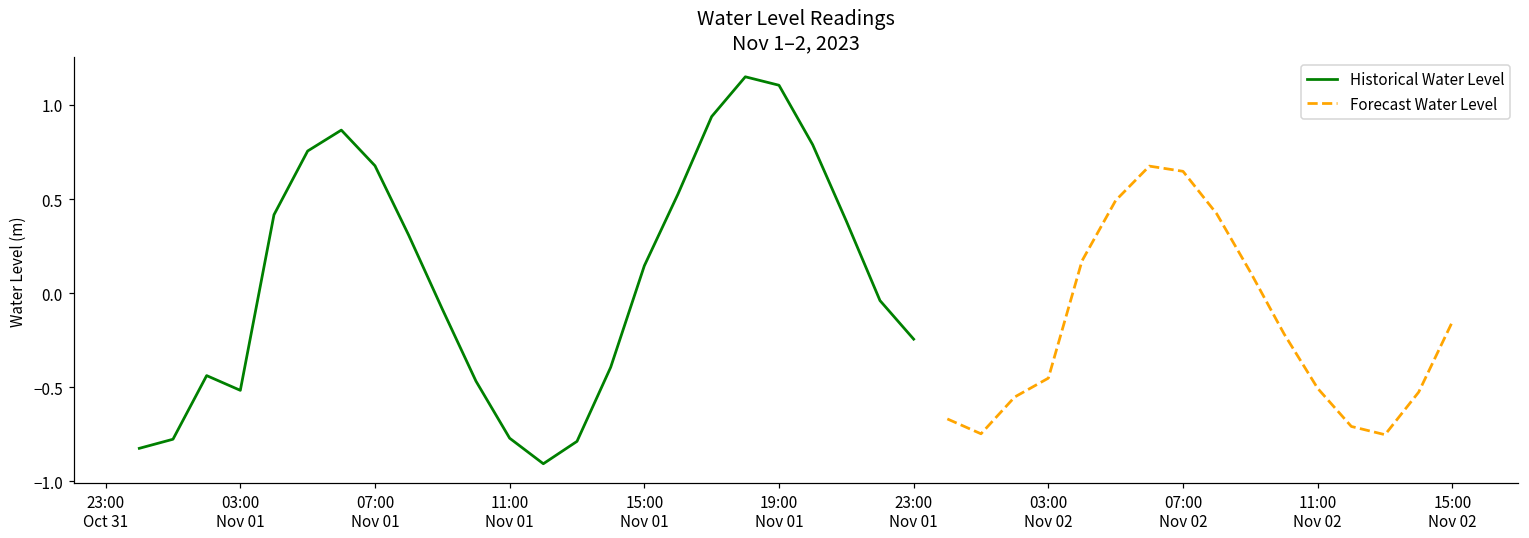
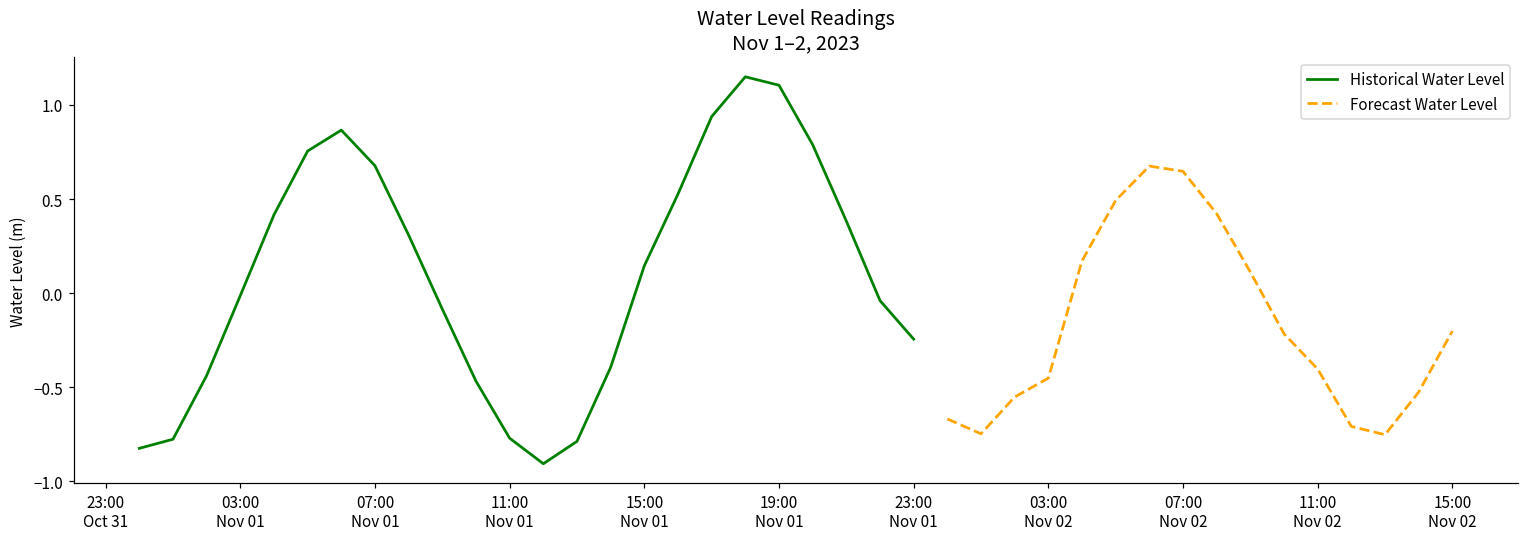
Historical Water Level, 03:00 Nov 01: -0.52 -> -0.01
Forecast Water Level, 11:00 Nov 02: -0.51 -> -0.40
Forecast Water Level, 15:00 Nov 02: -0.15 -> -0.20
